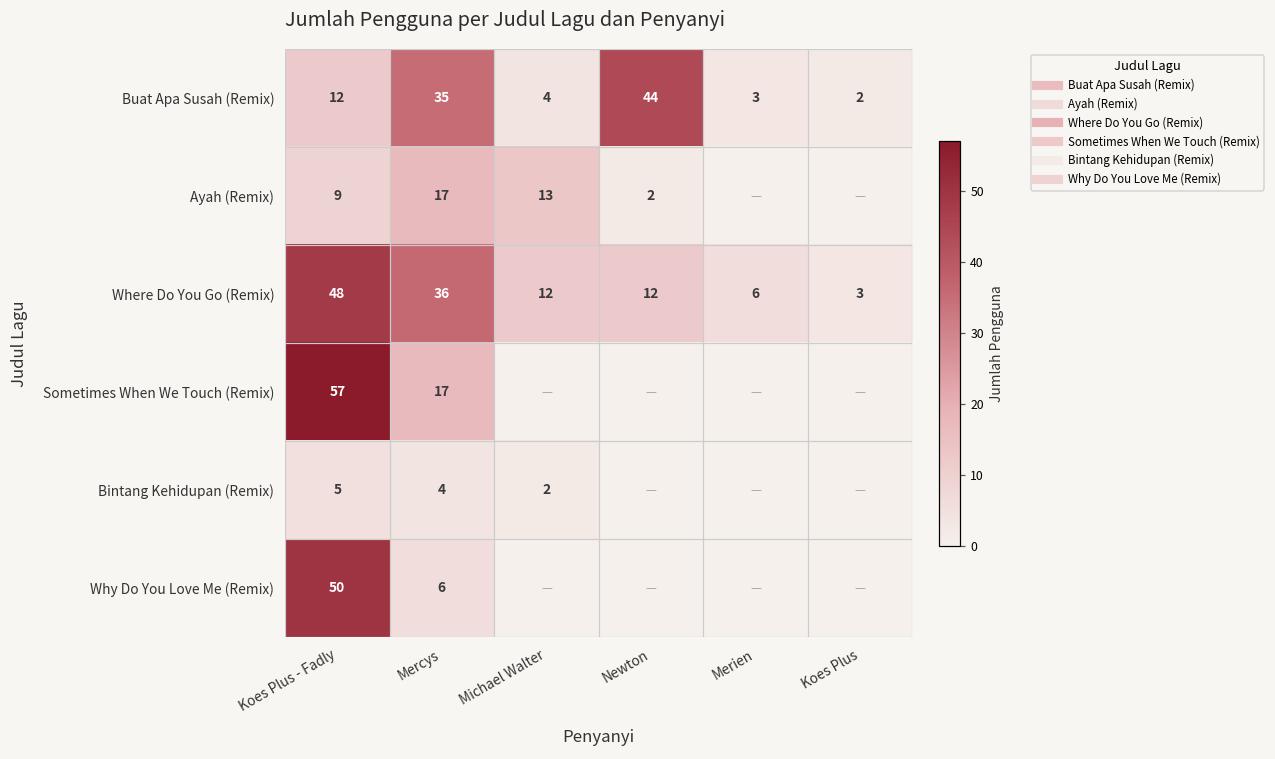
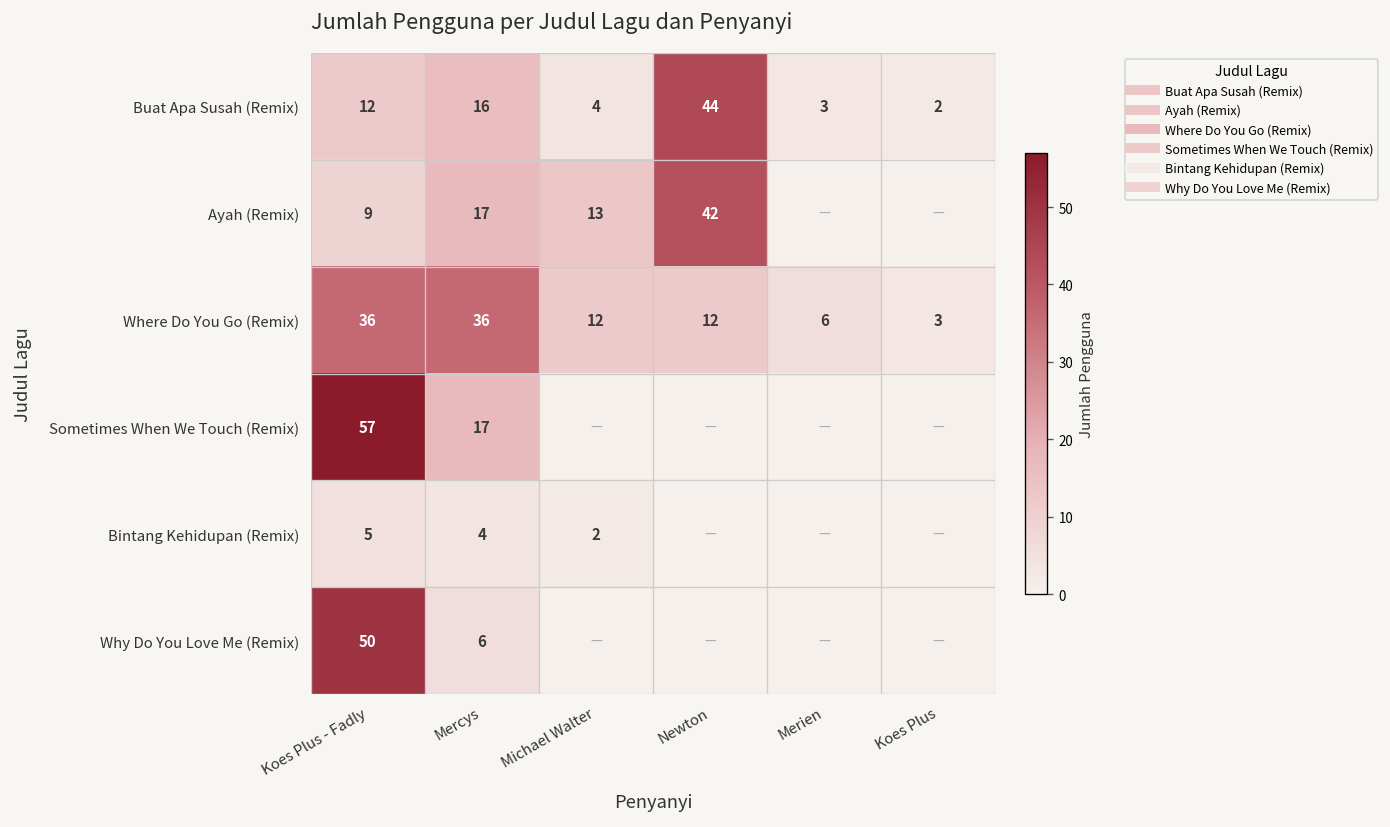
Buat Apa Susah (Remix), Mercys: 35 -> 16
Ayah (Remix), Newton: 2 -> 42
Where Do You Go (Remix), Koes Plus - Fadly: 48 -> 36
